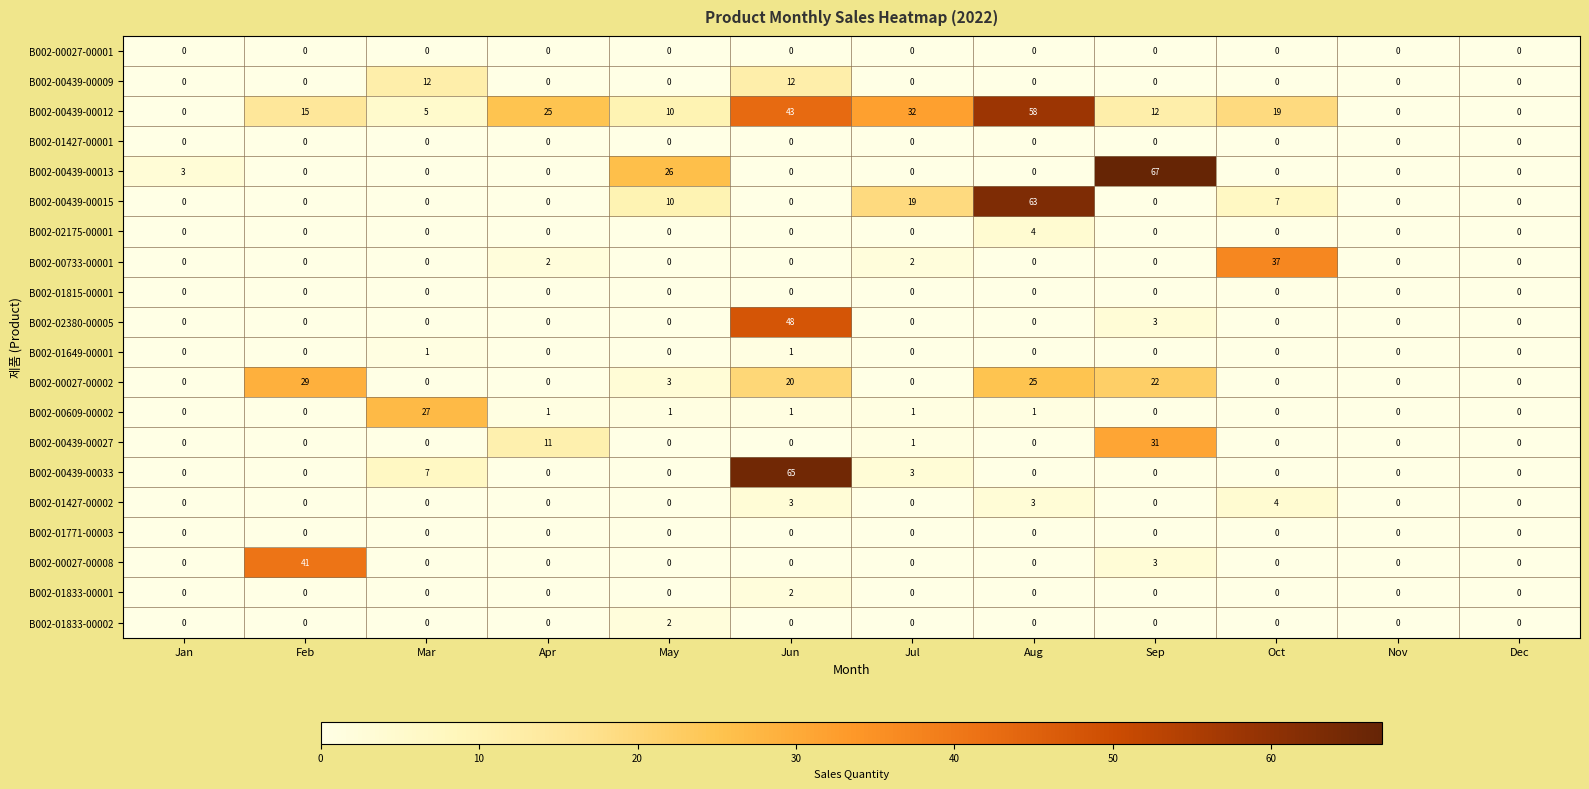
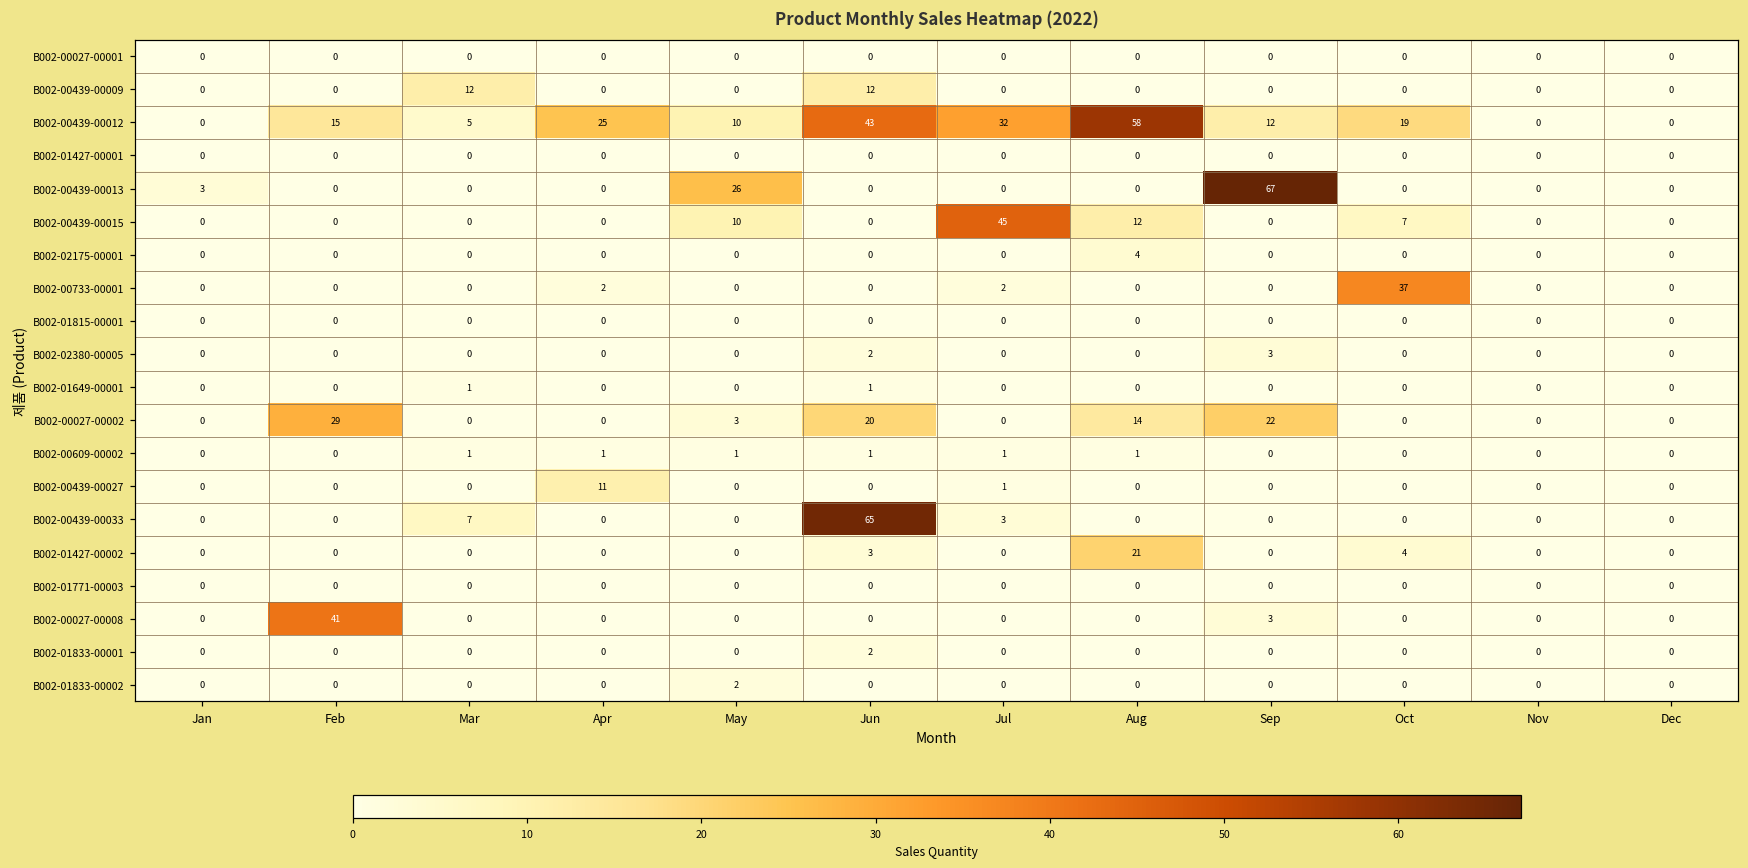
B002-00439-00015, Jul: 19 -> 45
B002-00439-00015, Aug: 63 -> 12
B002-02380-00005, Jun: 48 -> 2
B002-00027-00002, Aug: 25 -> 14
B002-00609-00002, Mar: 27 -> 1
B002-00439-00027, Sep: 31 -> 0
B002-01427-00002, Aug: 3 -> 21
